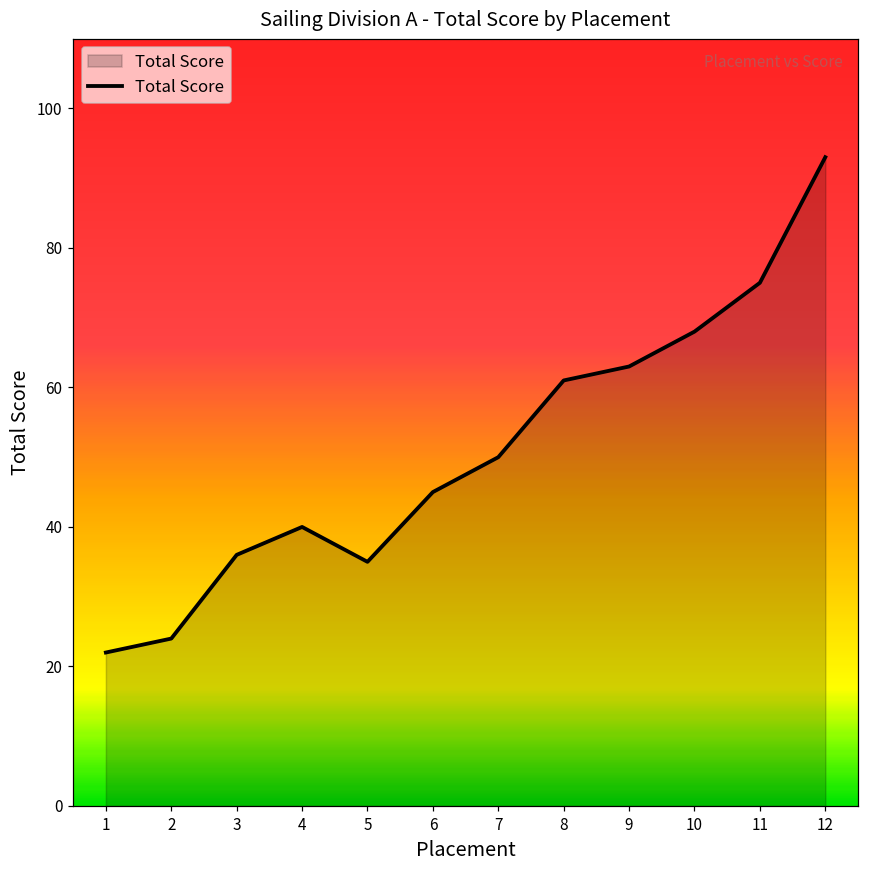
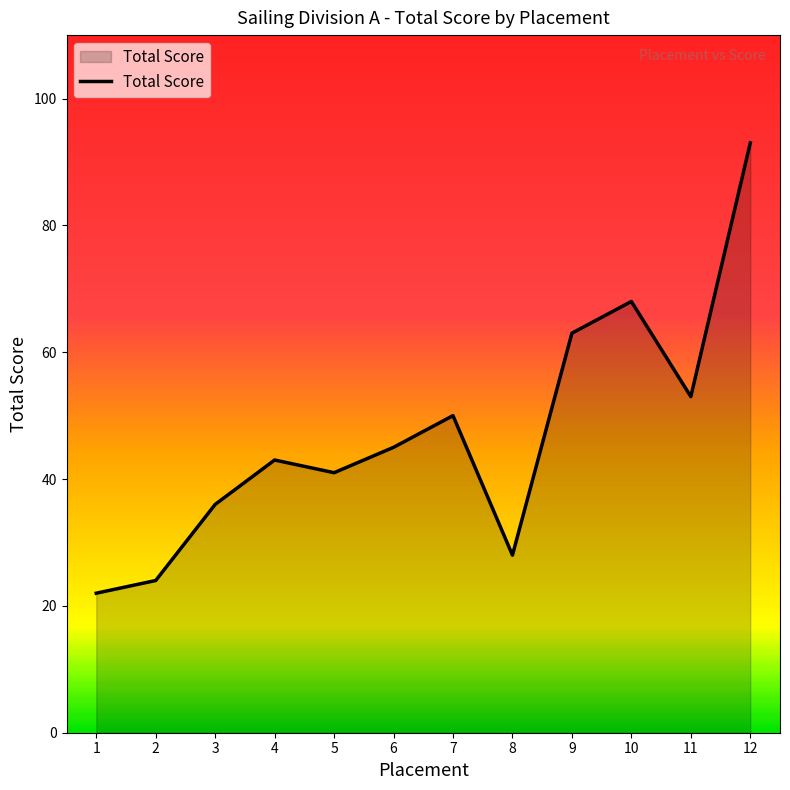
4: 40 -> 43
5: 35 -> 41
8: 61 -> 28
11: 75 -> 53
